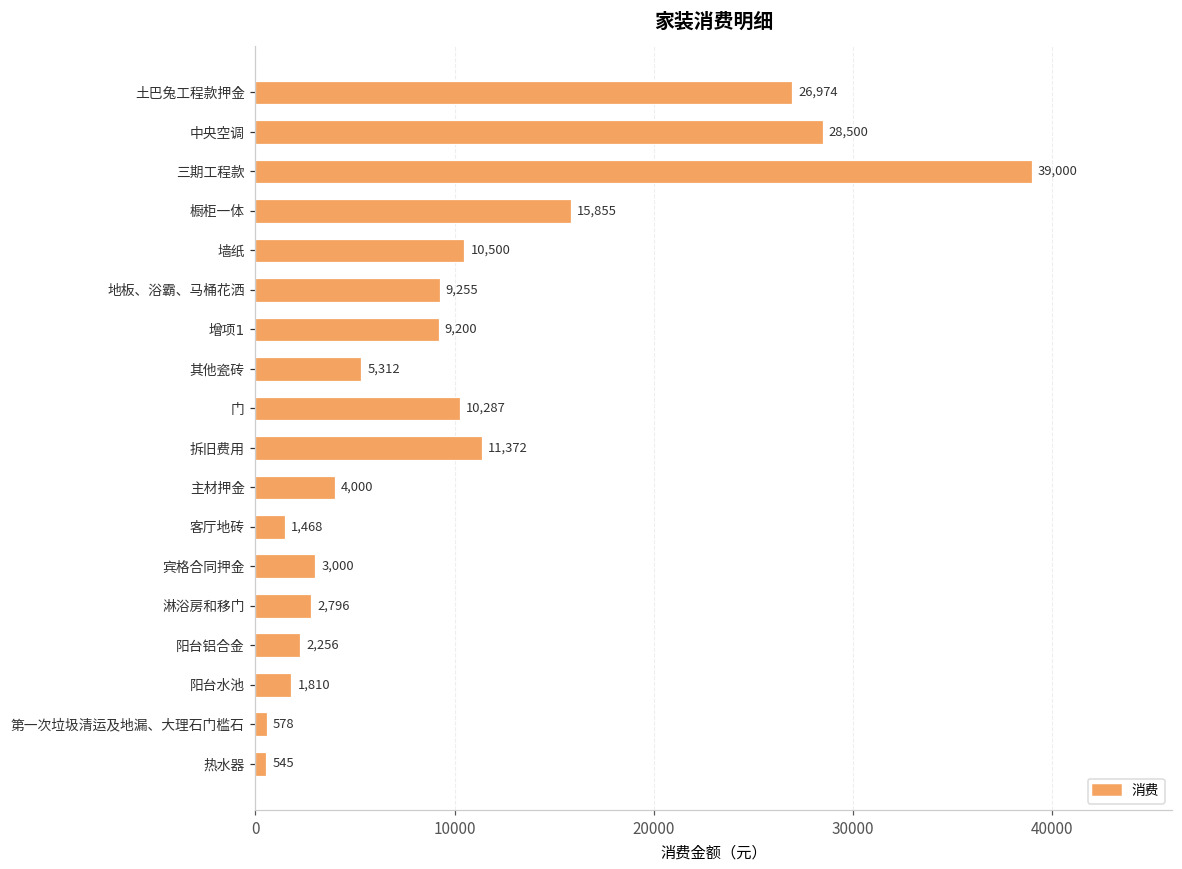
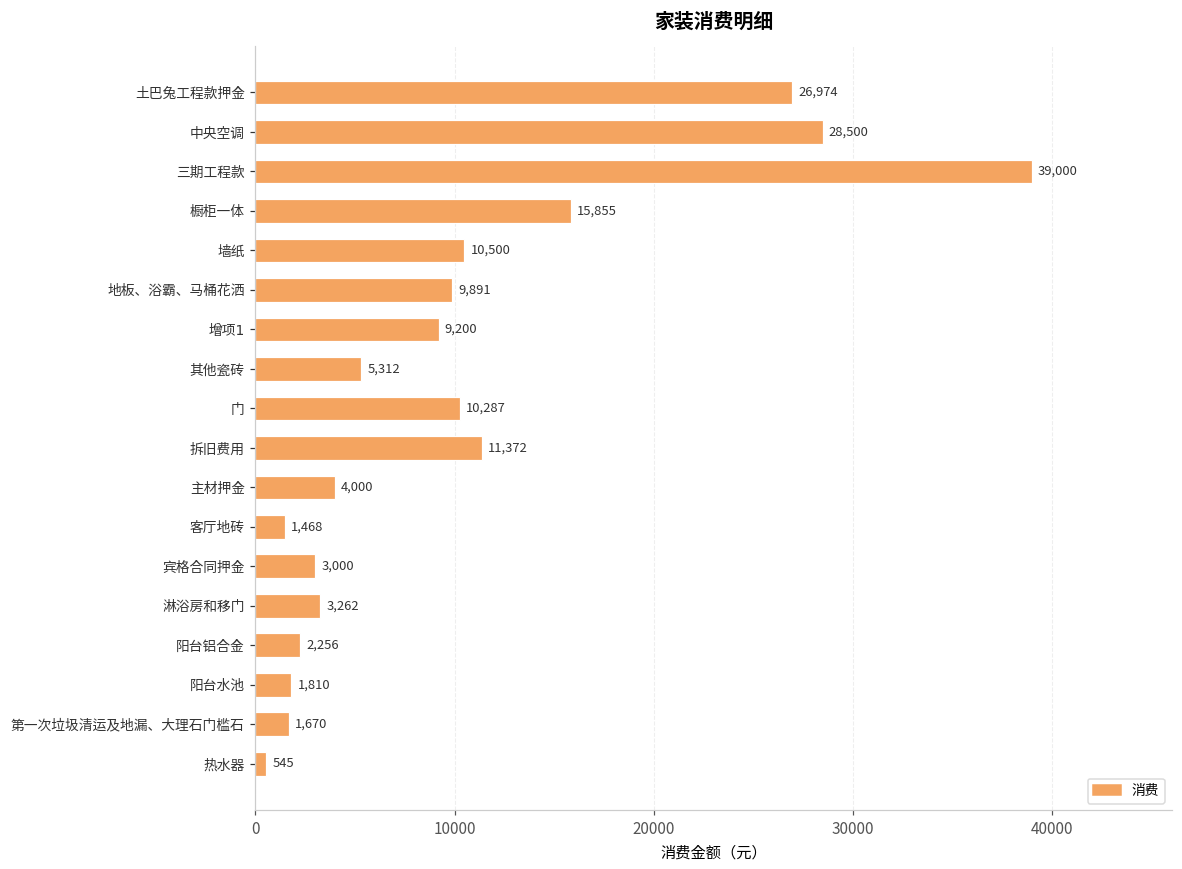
地板、浴霸、马桶花洒: 9,255 -> 9,891
淋浴房和移门: 2,796 -> 3,262
第一次垃圾清运及地漏、大理石门槛石: 578 -> 1,670
